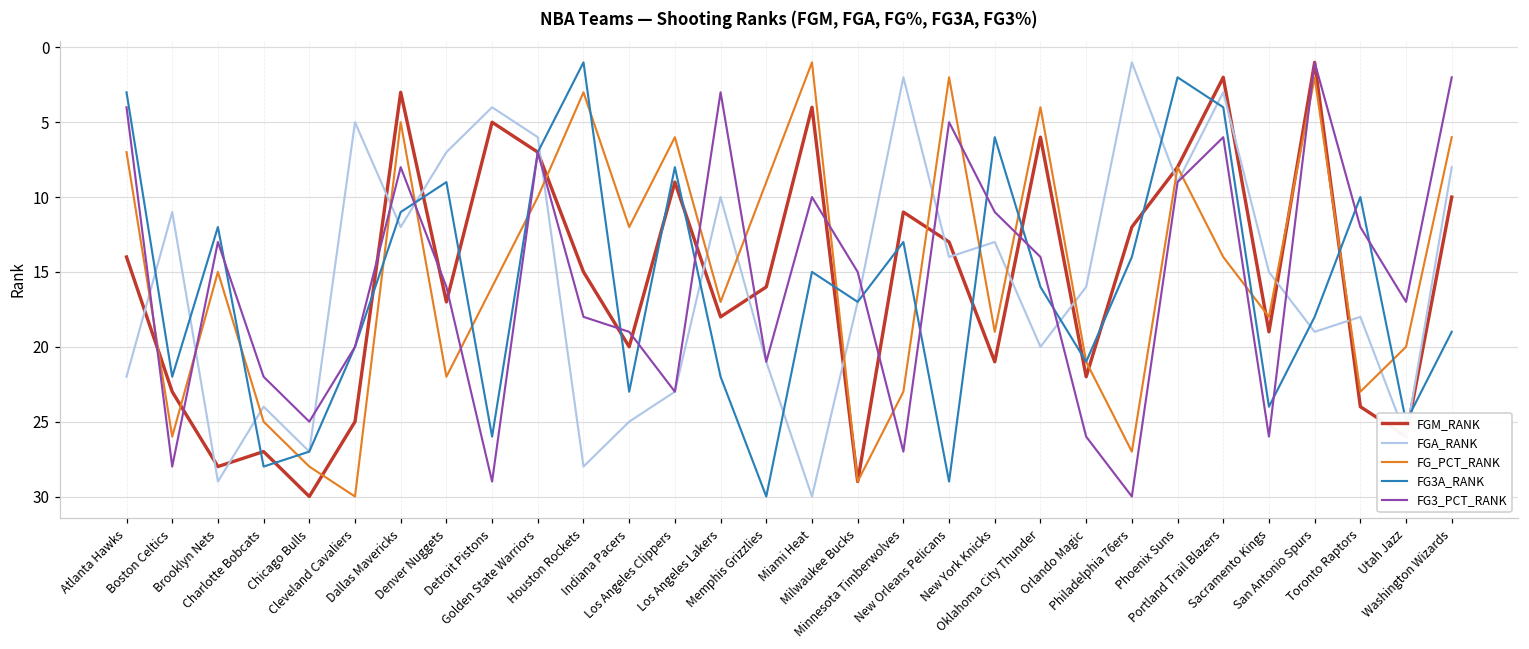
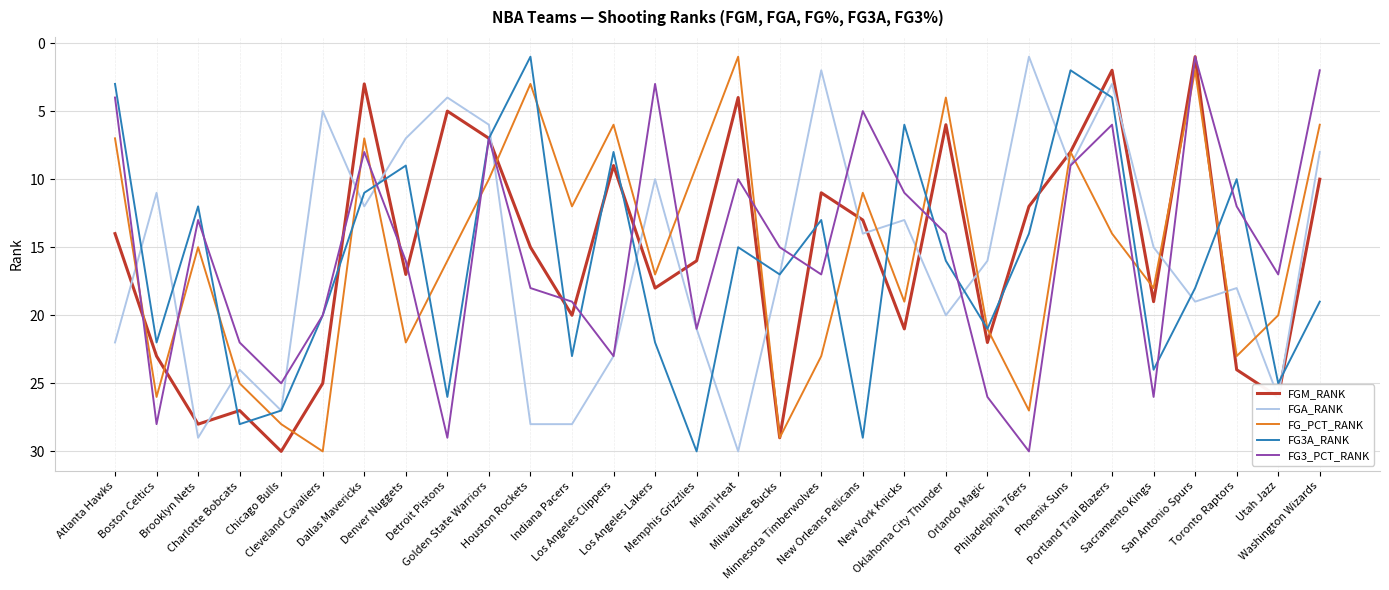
FG_PCT_RANK, Dallas Mavericks: 5 -> 7
FGA_RANK, Indiana Pacers: 25 -> 28
FG3_PCT_RANK, Minnesota Timberwolves: 27 -> 17
FG_PCT_RANK, New Orleans Pelicans: 2 -> 11
